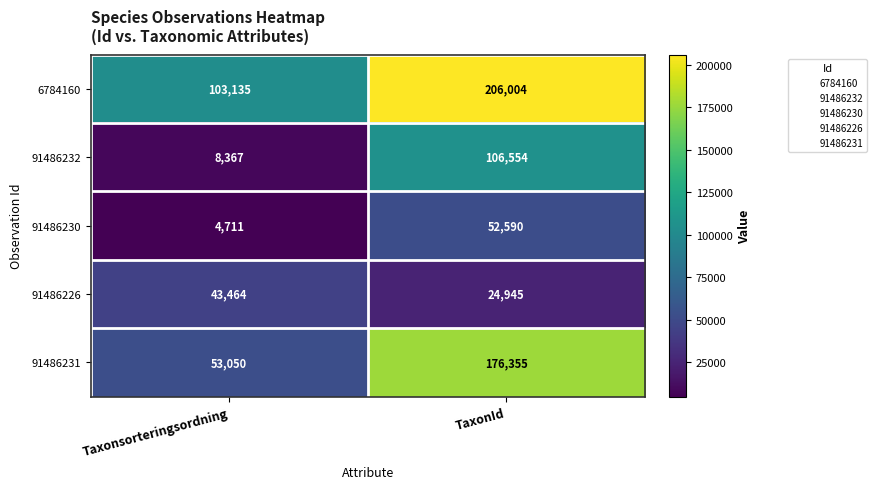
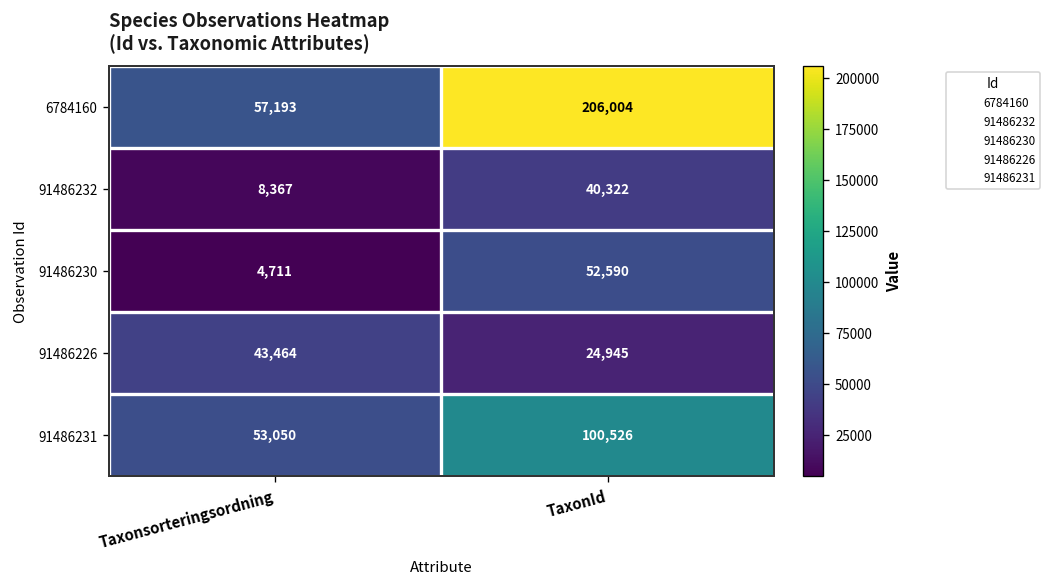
6784160, Taxonsorteringsordning: 103,135 -> 57,193
91486232, TaxonId: 106,554 -> 40,322
91486231, TaxonId: 176,355 -> 100,526
